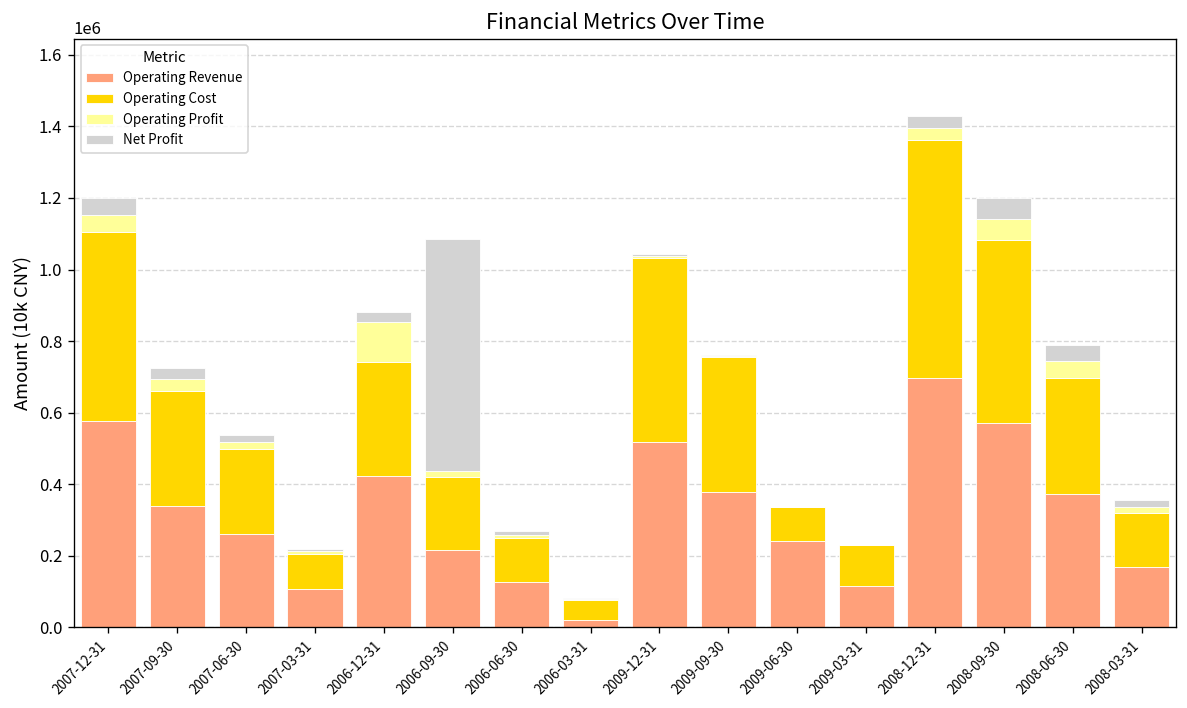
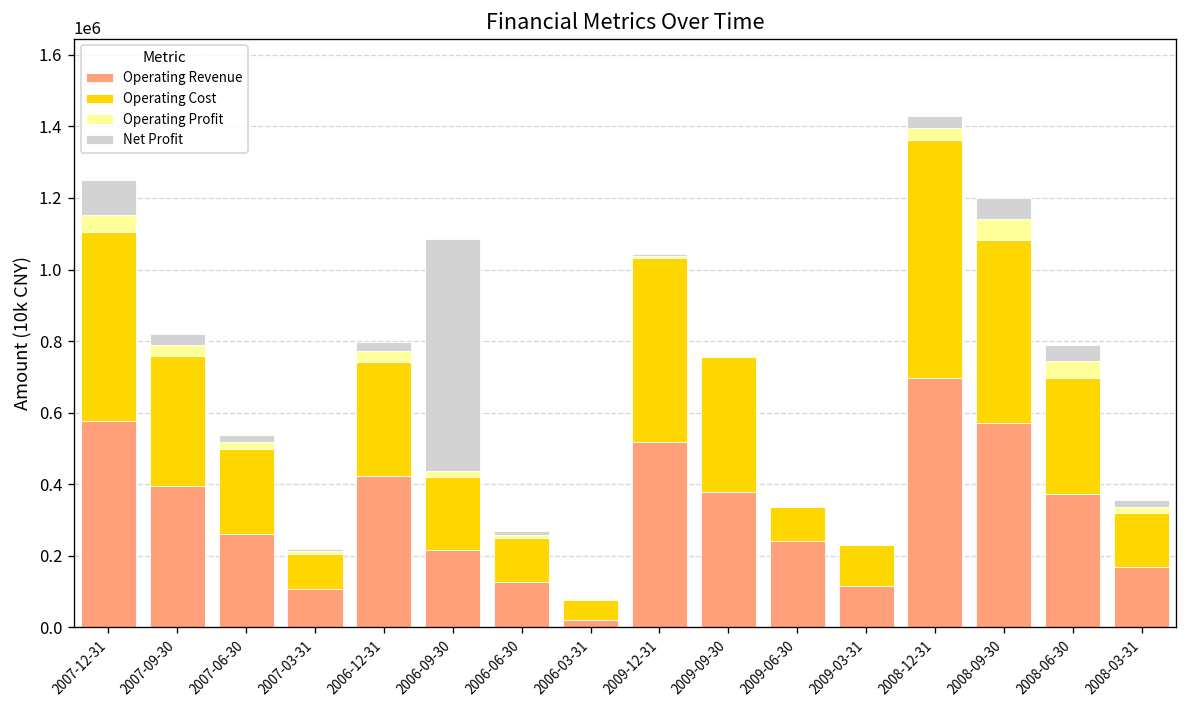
Net Profit, 2007-12-31: 50000 -> 100000
Operating Revenue, 2007-09-30: 340000 -> 390000
Operating Cost, 2007-09-30: 320000 -> 360000
Operating Profit, 2006-12-31: 110000 -> 30000
